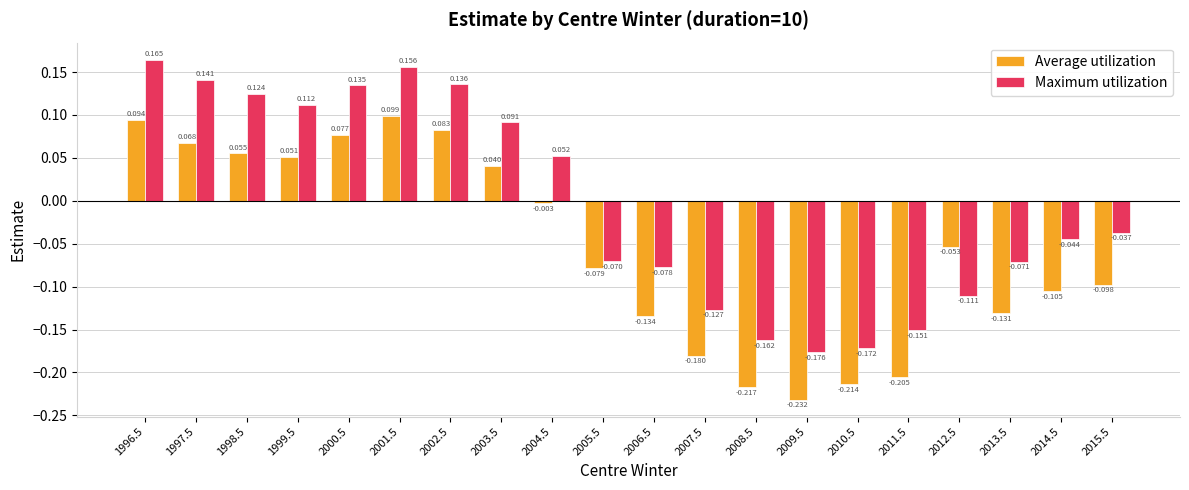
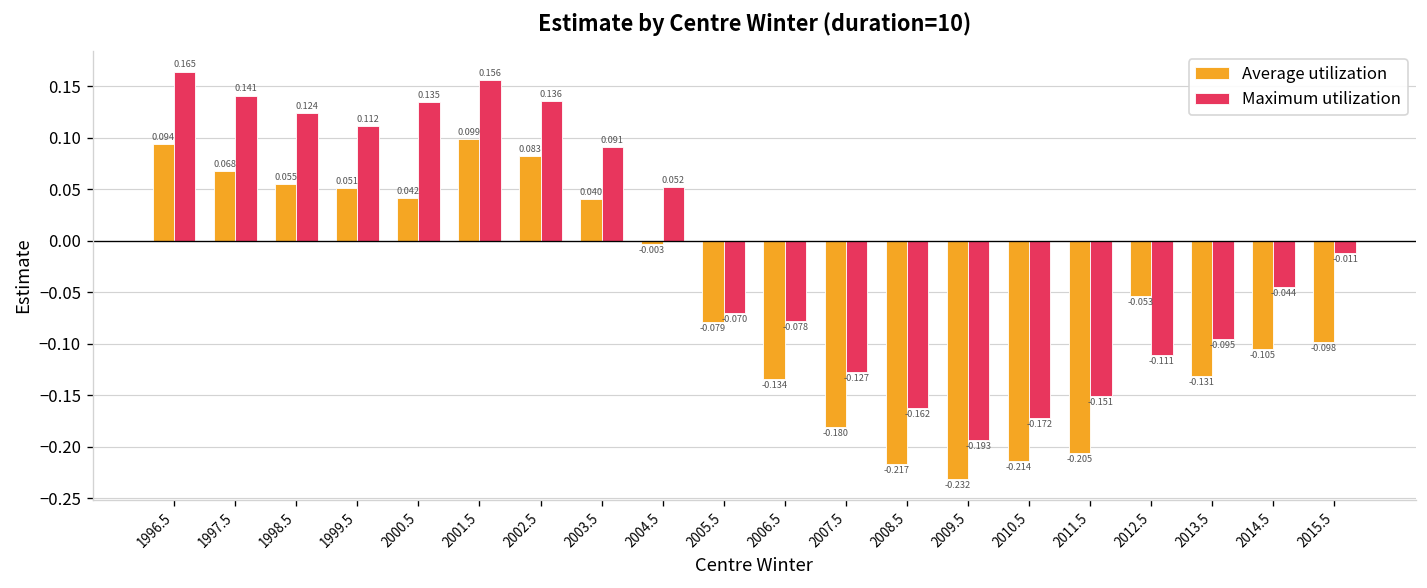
Average utilization, 2000.5: 0.077 -> 0.042
Maximum utilization, 2009.5: -0.176 -> -0.193
Maximum utilization, 2013.5: -0.071 -> -0.095
Maximum utilization, 2015.5: -0.037 -> -0.011
